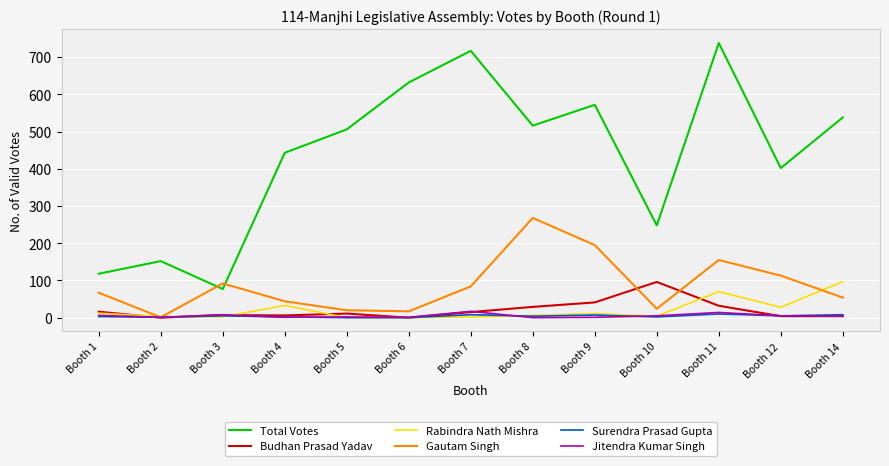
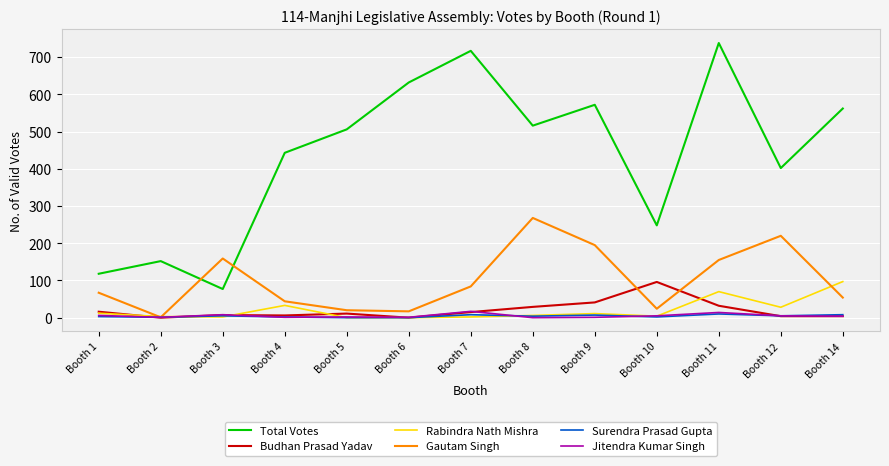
Gautam Singh, Booth 3: 90 -> 160
Gautam Singh, Booth 12: 110 -> 220
Total Votes, Booth 14: 540 -> 560
